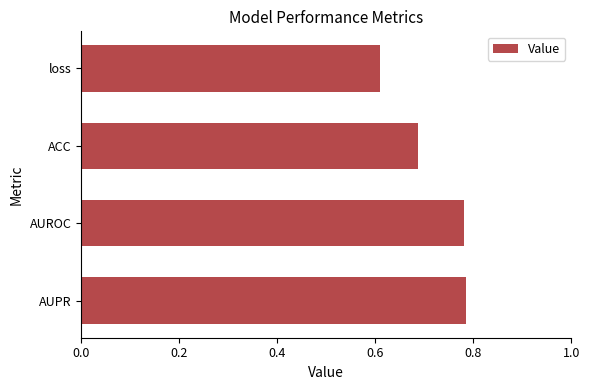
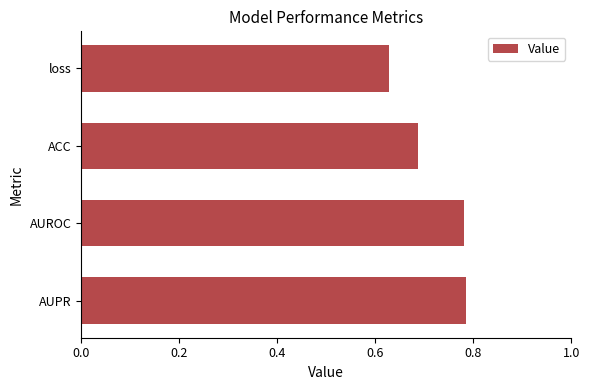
loss: 0.61 -> 0.63
